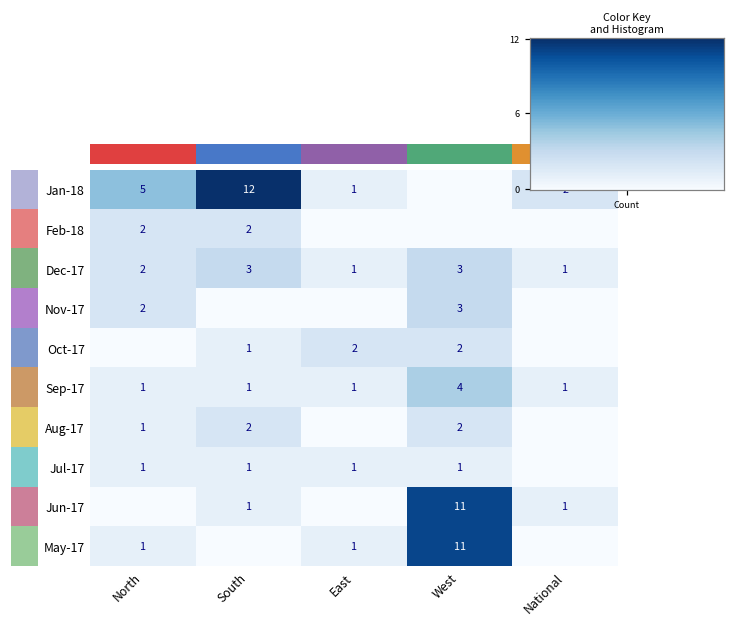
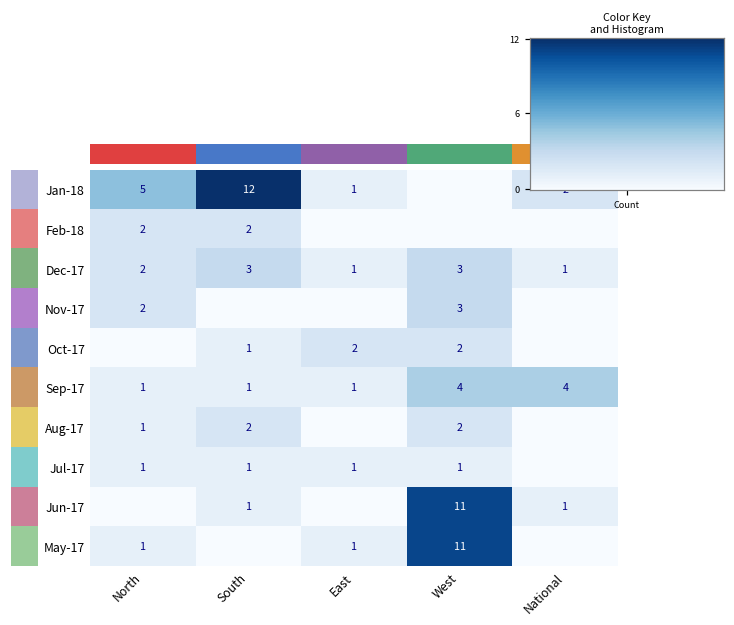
Sep-17, National: 1 -> 4
